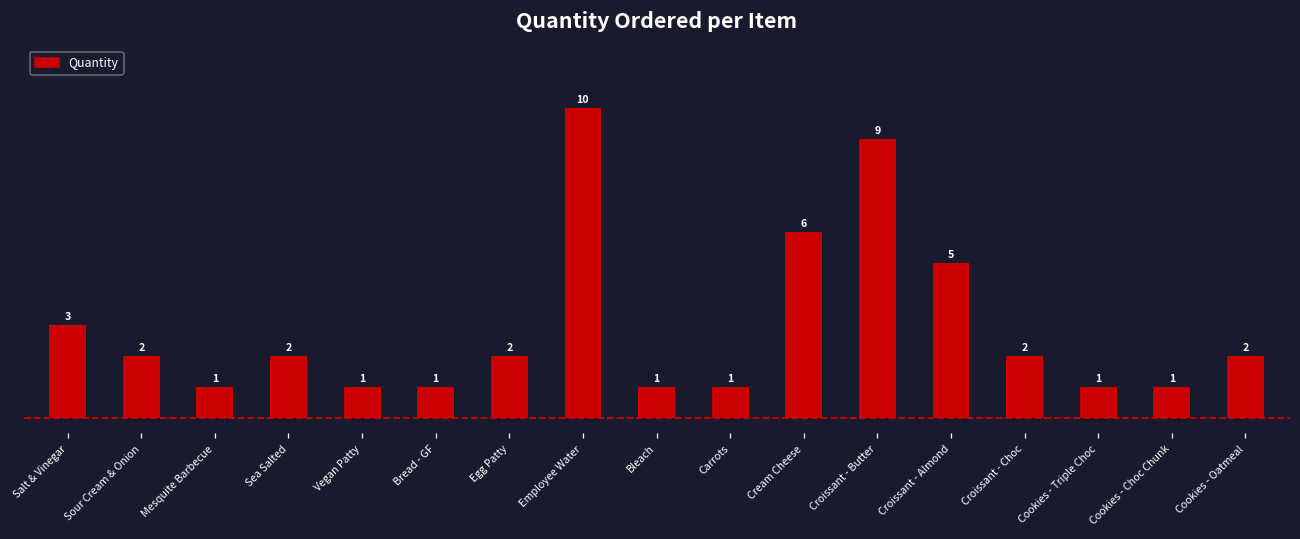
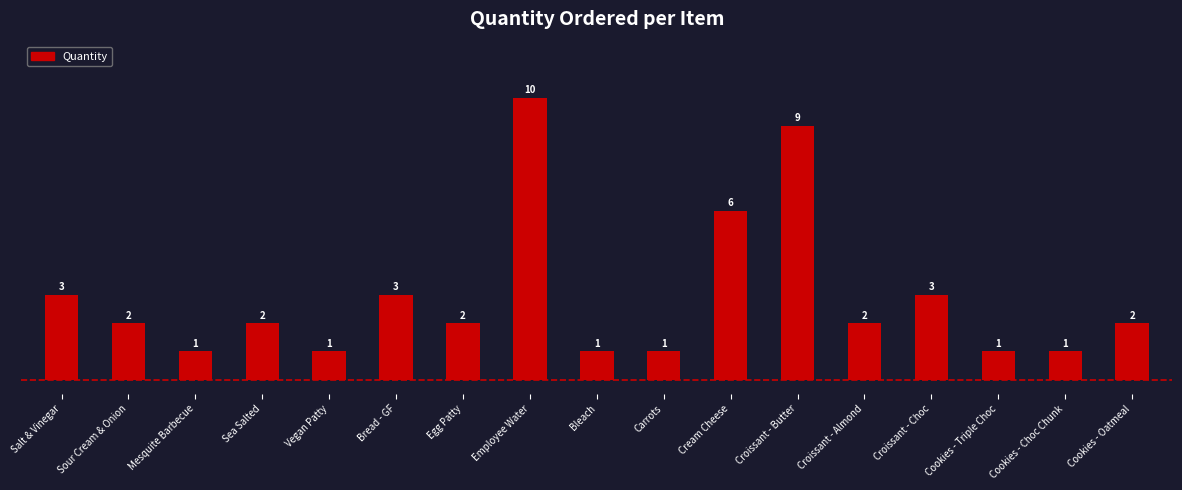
Bread - GF: 1 -> 3
Croissant - Almond: 5 -> 2
Croissant - Choc: 2 -> 3
